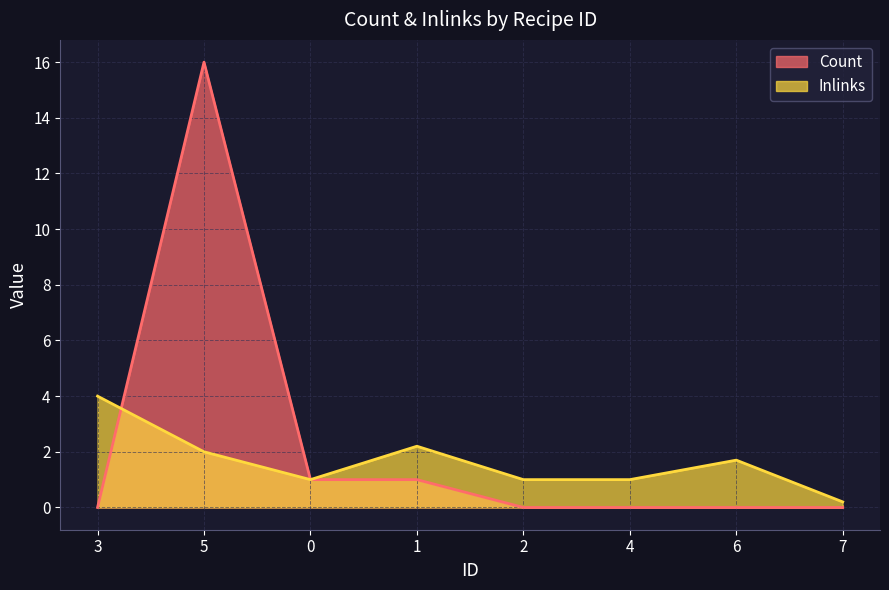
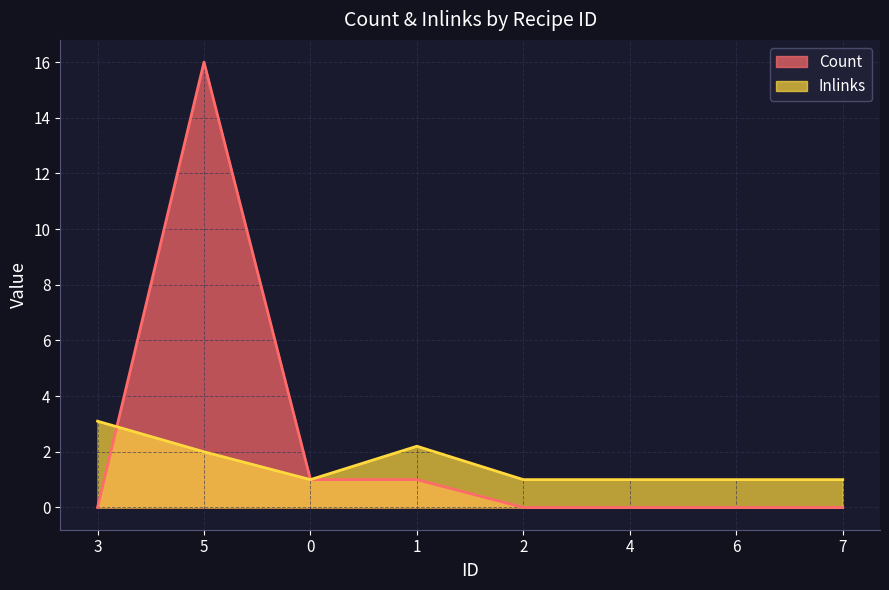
Inlinks, 3: 4.0 -> 3.1
Inlinks, 6: 1.7 -> 1.0
Inlinks, 7: 0.2 -> 1.0
